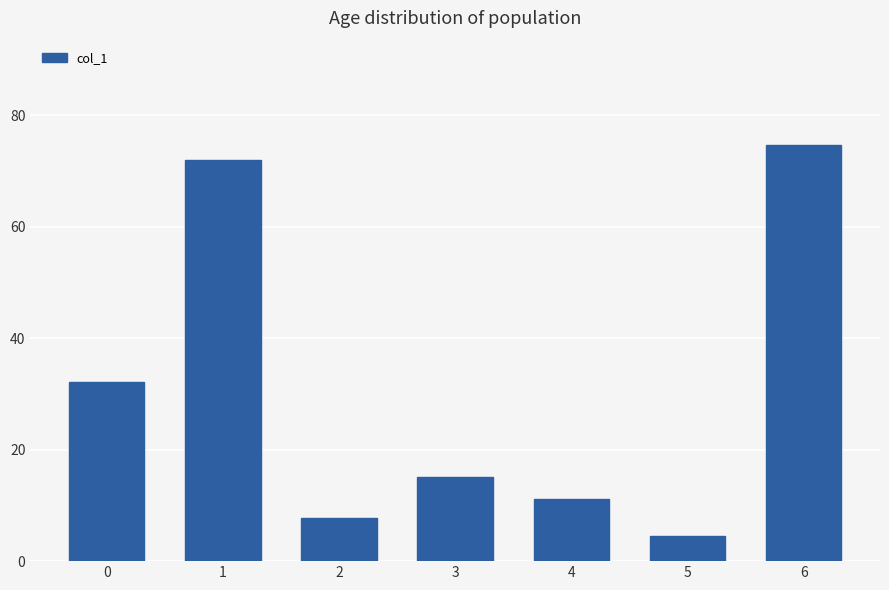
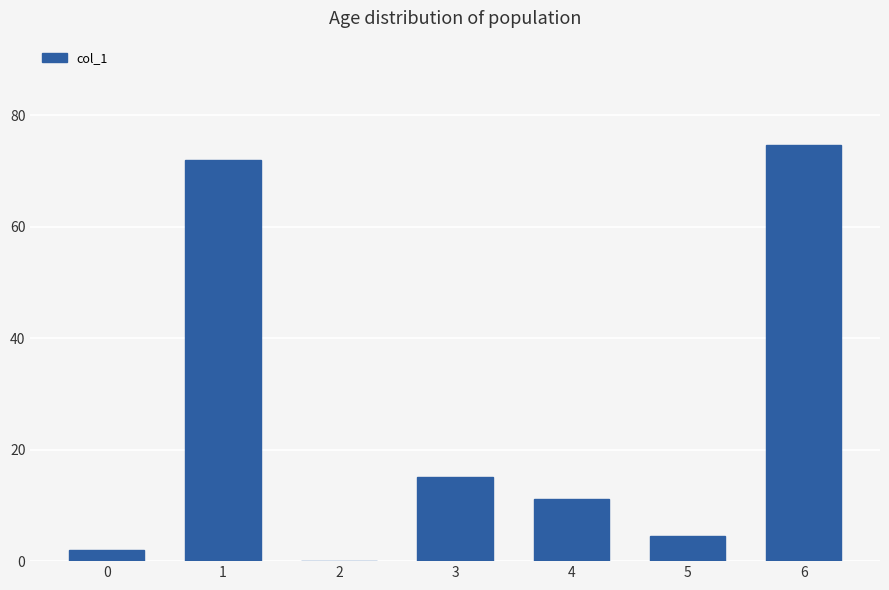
0: 32 -> 2
2: 8 -> 0
